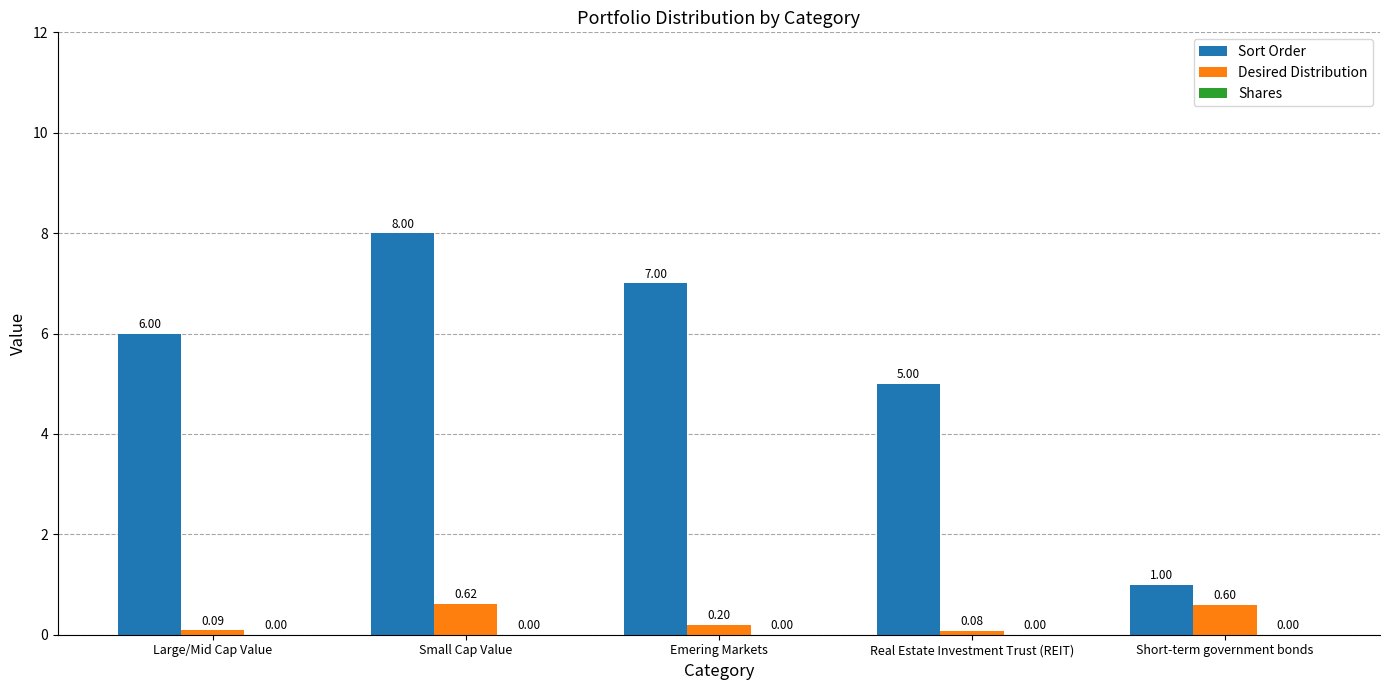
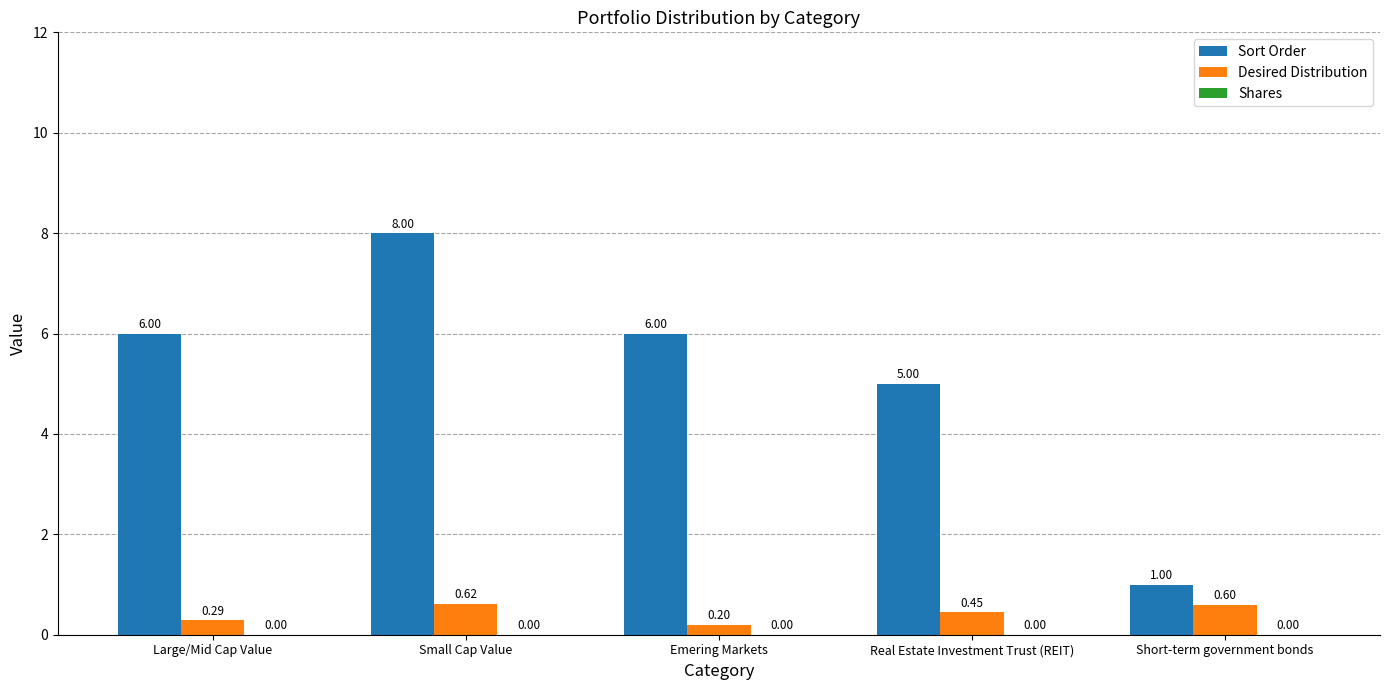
Desired Distribution, Large/Mid Cap Value: 0.09 -> 0.29
Sort Order, Emering Markets: 7.00 -> 6.00
Desired Distribution, Real Estate Investment Trust (REIT): 0.08 -> 0.45
